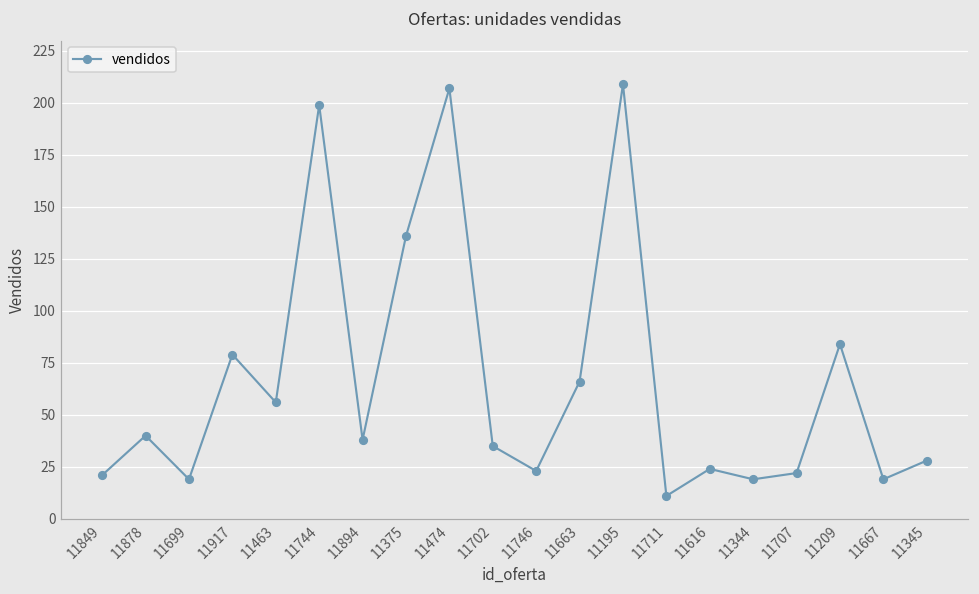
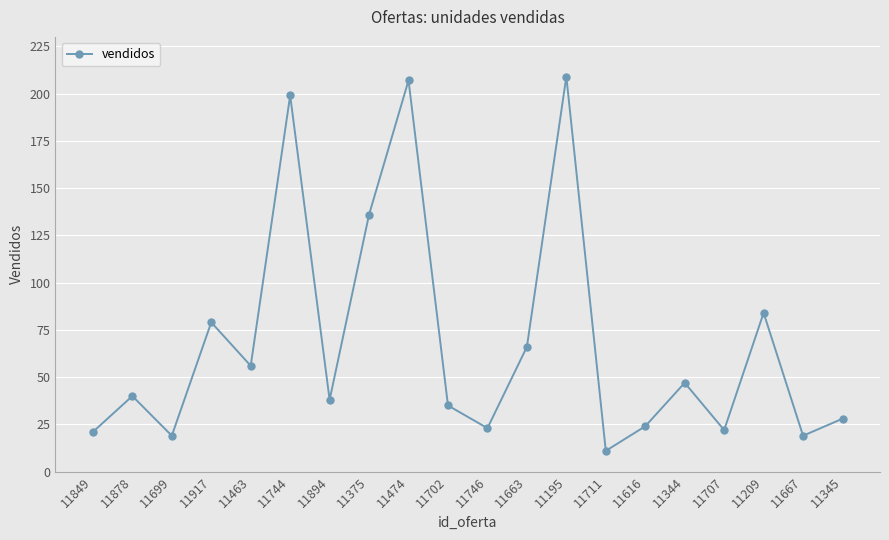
11344: 19 -> 47
